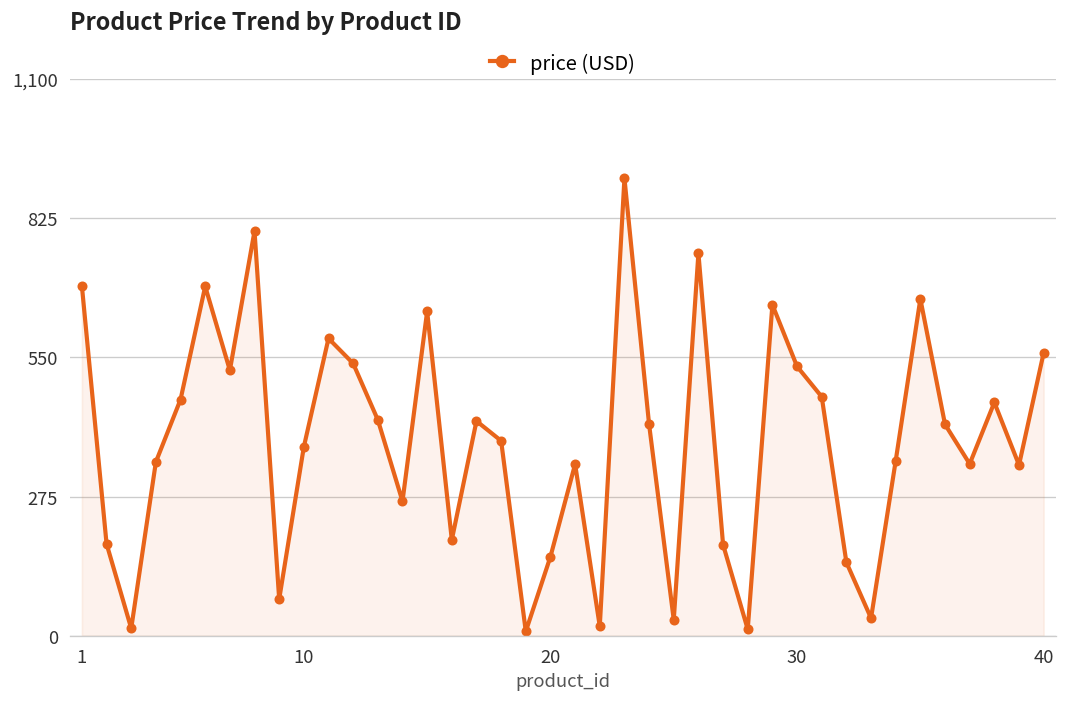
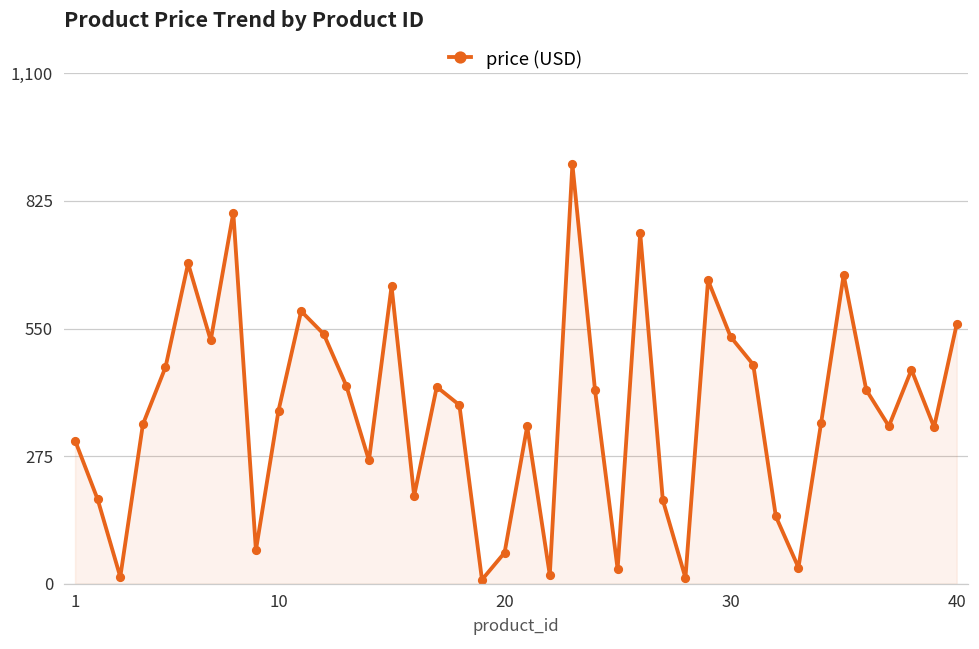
1: 690 -> 310
20: 160 -> 70
